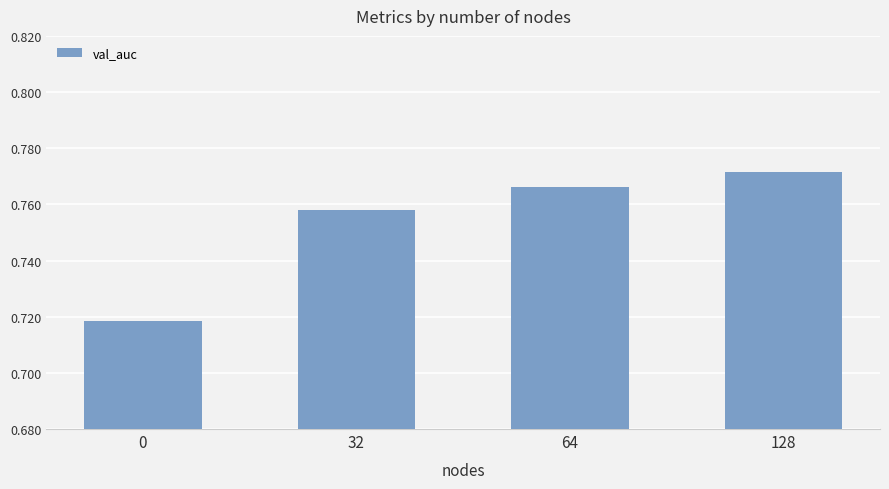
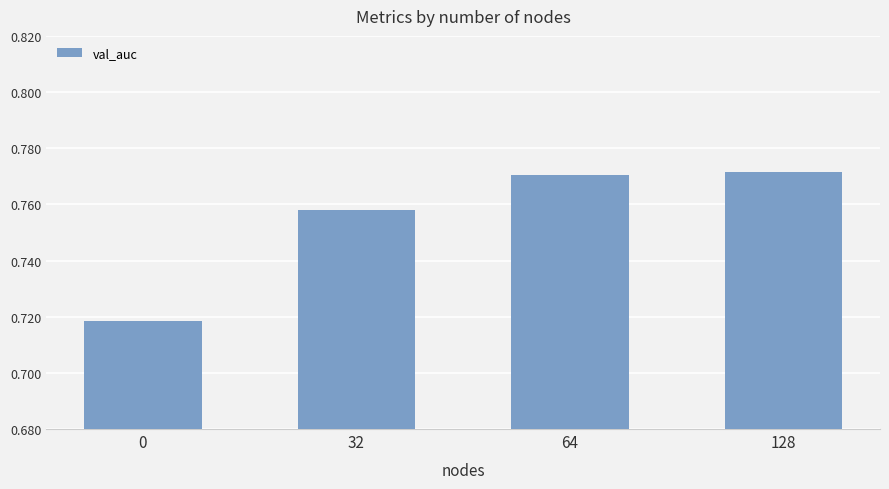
64: 0.766 -> 0.771
